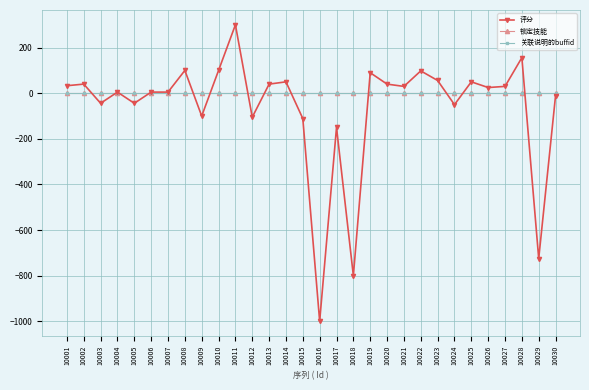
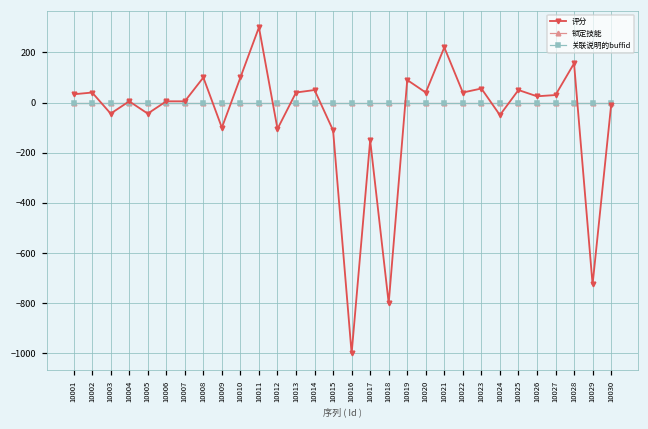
评分, 10021: 30 -> 220
评分, 10022: 100 -> 40
